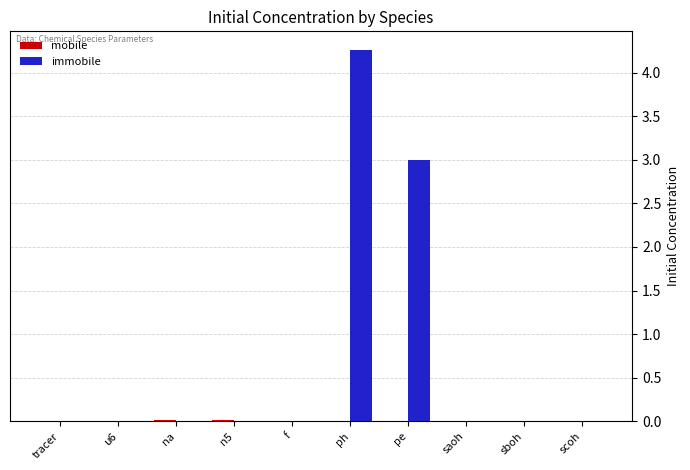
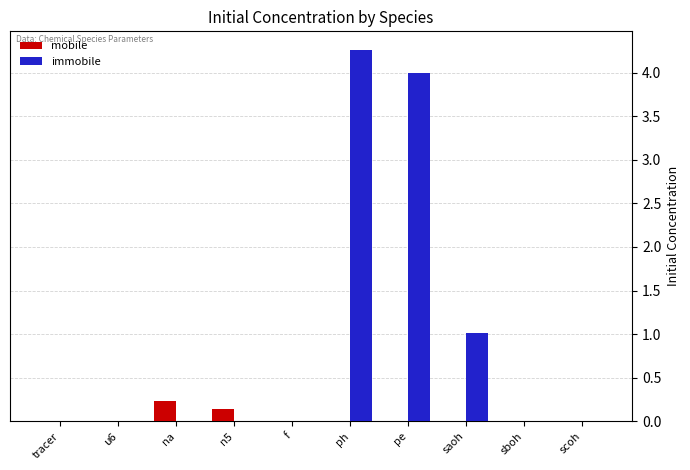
mobile, na: 0.0 -> 0.2
mobile, n5: 0.0 -> 0.1
immobile, pe: 3 -> 4
immobile, saoh: 0.0 -> 1.0
